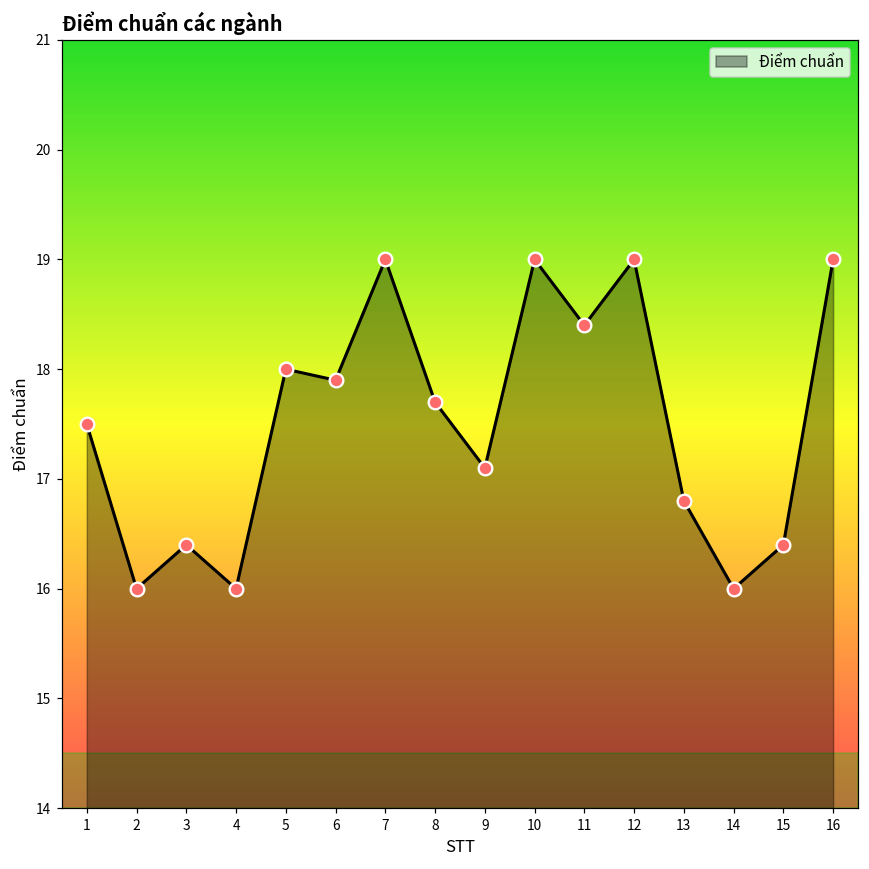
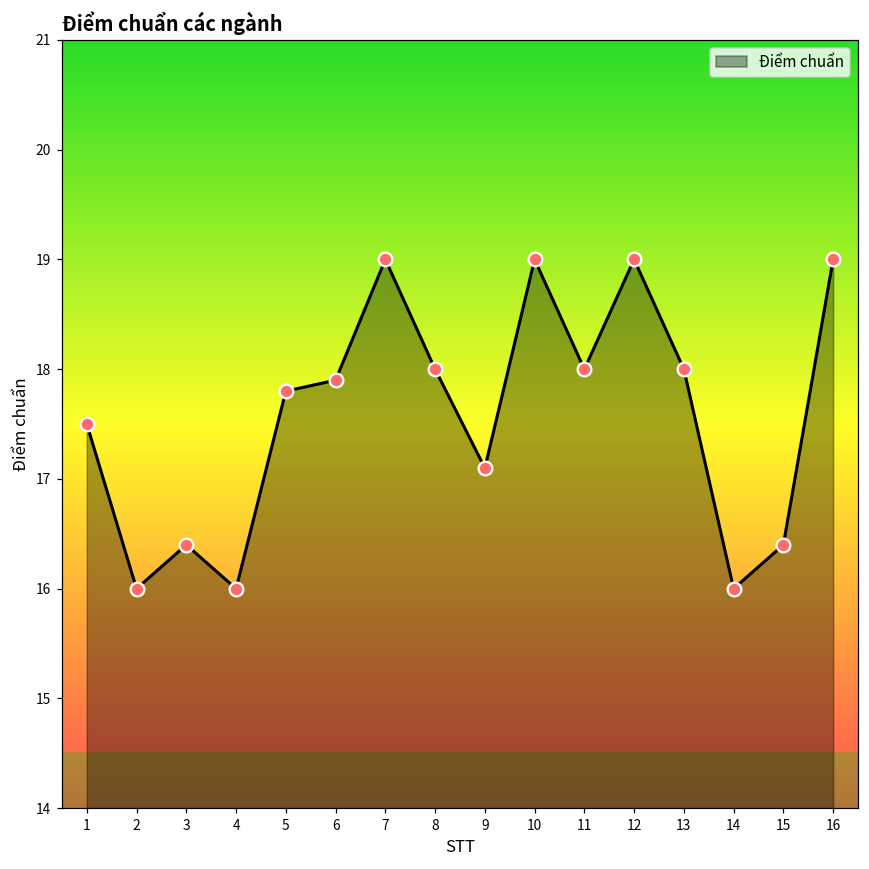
5: 18.0 -> 17.8
8: 17.7 -> 18.0
11: 18.4 -> 18.0
13: 16.8 -> 18.0
